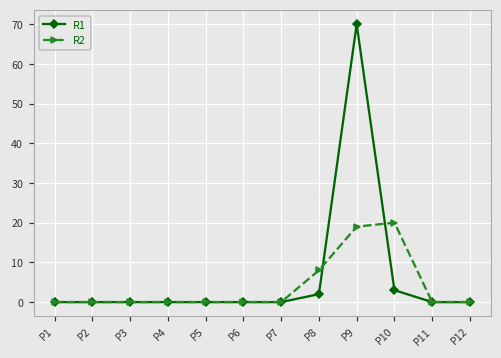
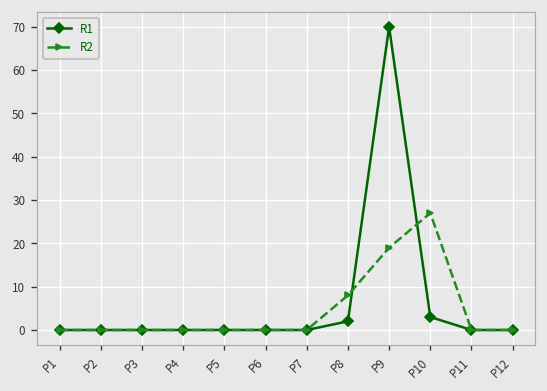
R2, P10: 20 -> 27
